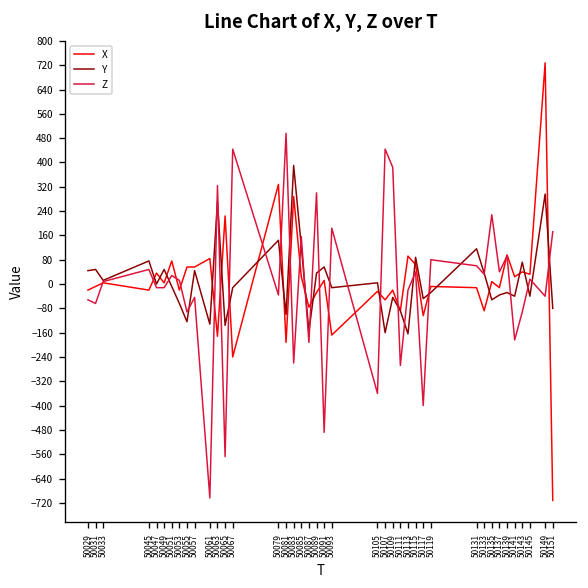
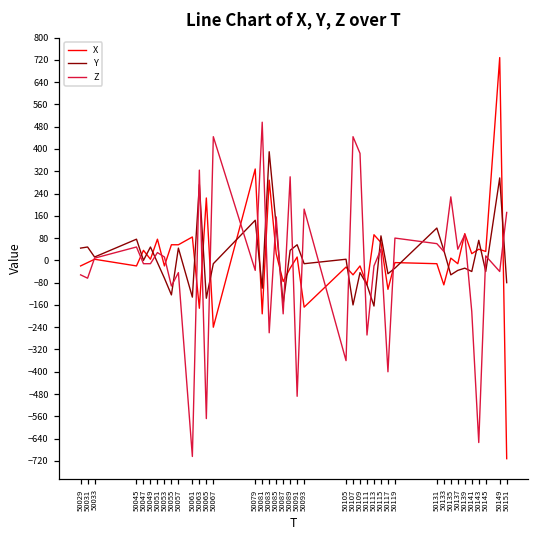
Z, 50143: -90 -> -650
